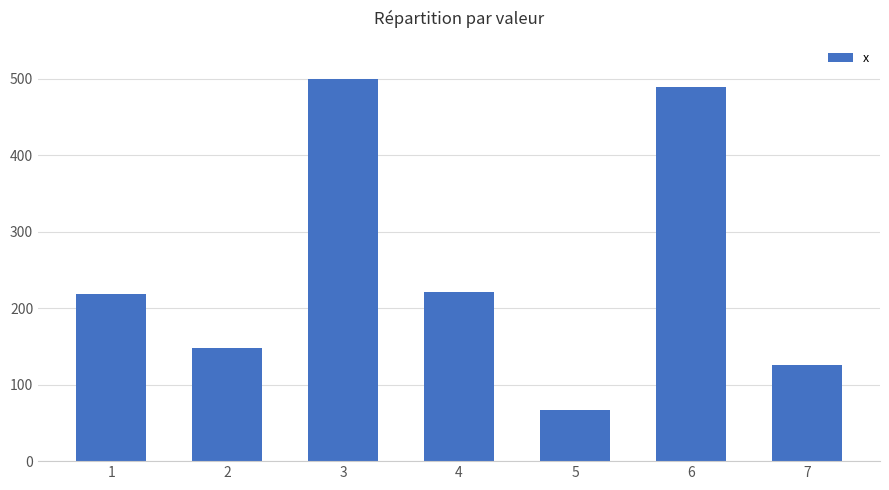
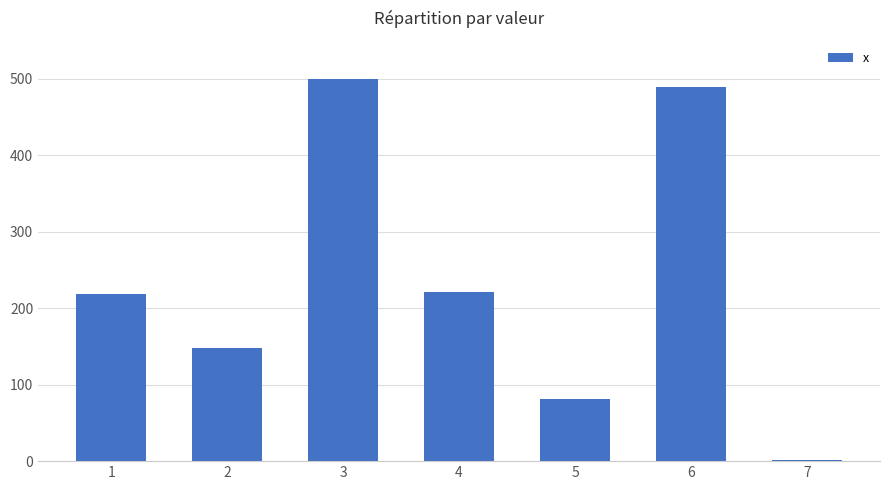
5: 70 -> 80
7: 130 -> 0
